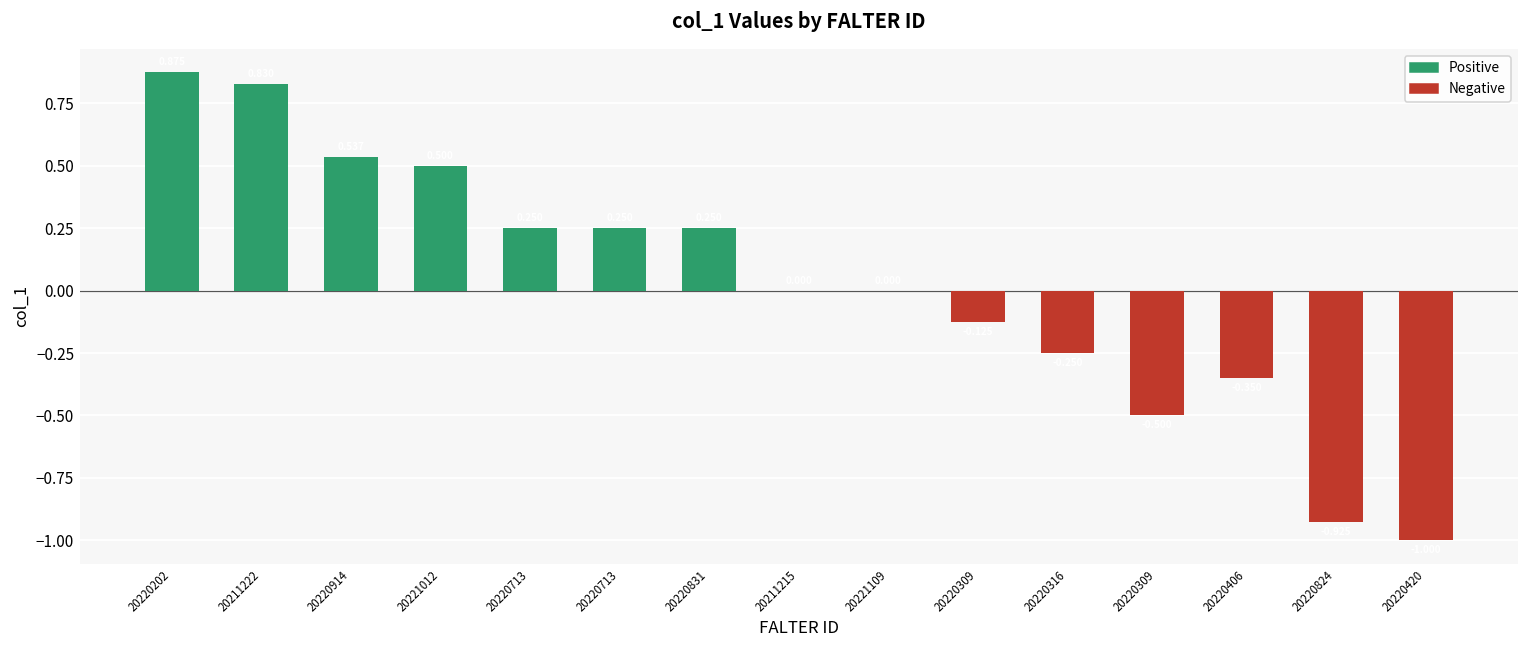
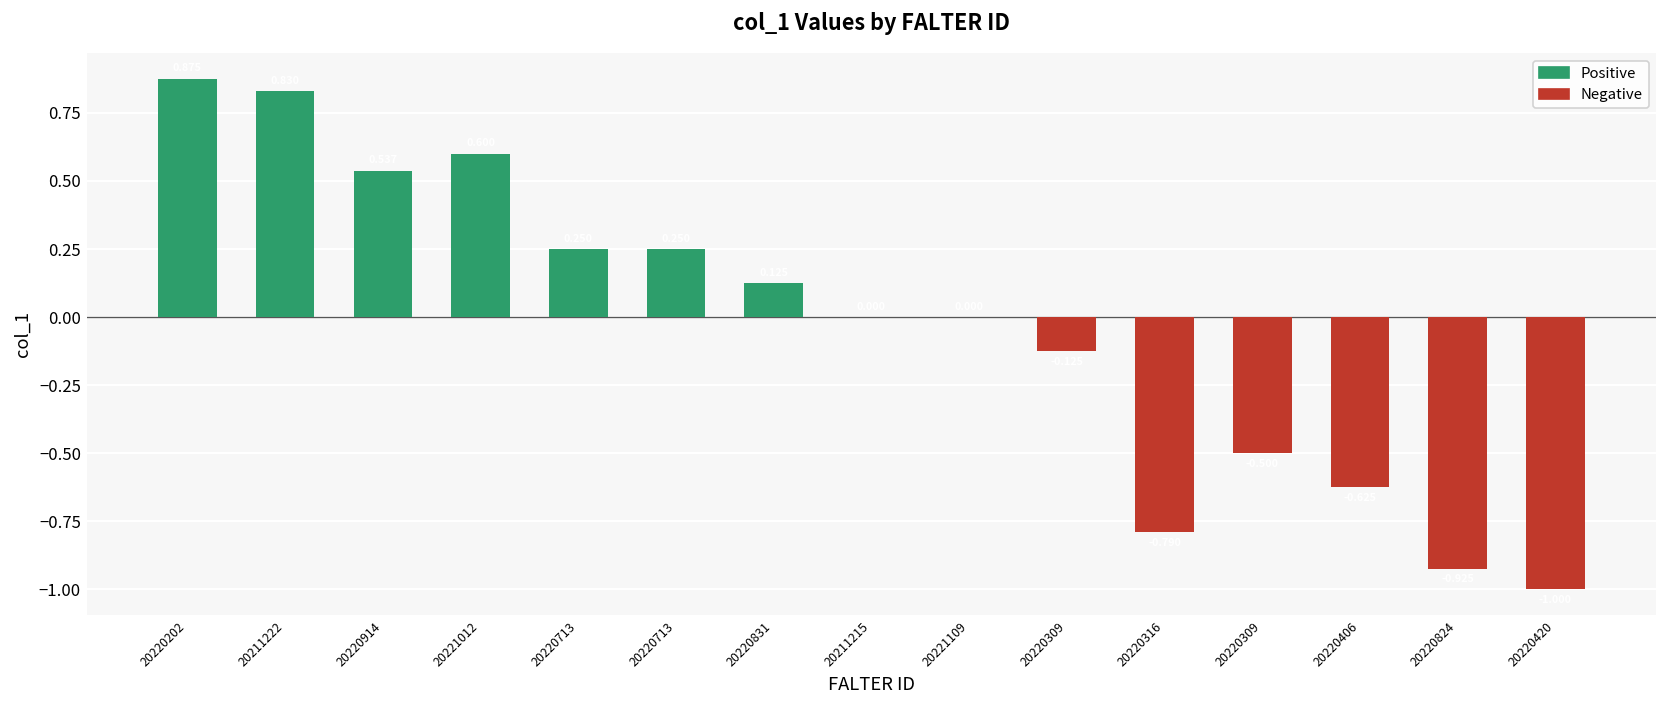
20221012: 0.5 -> 0.6
20220831: 0.25 -> 0.13
20220316: -0.25 -> -0.79
20220406: -0.35 -> -0.63
